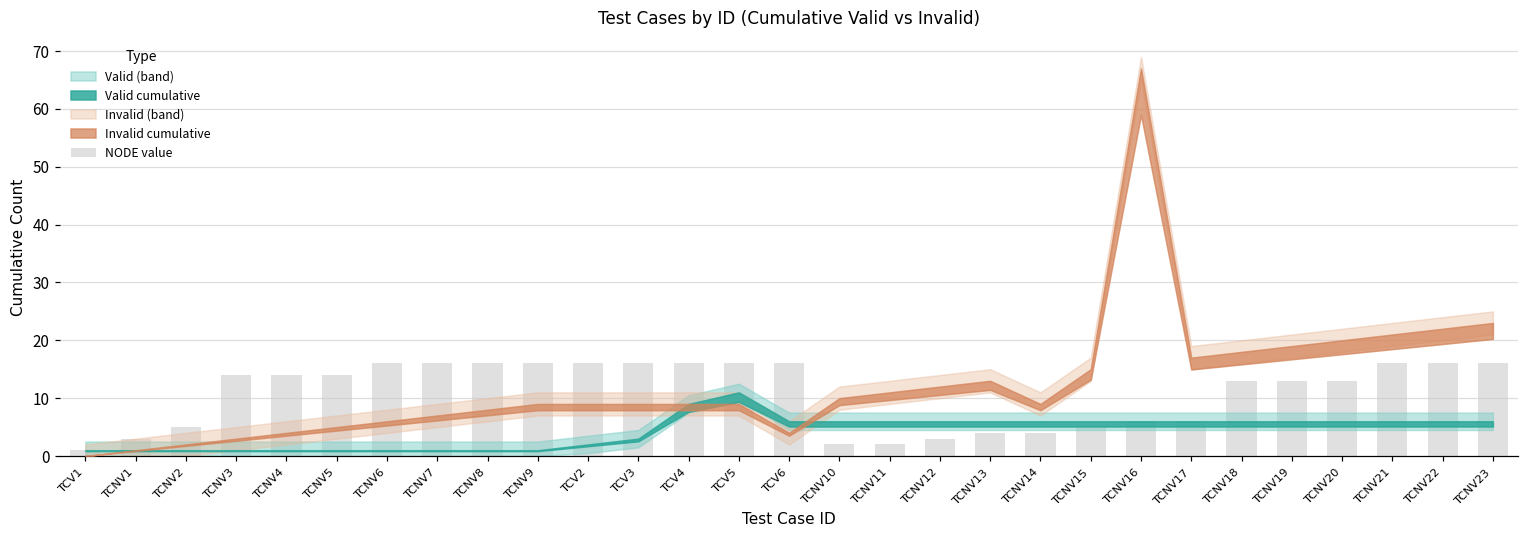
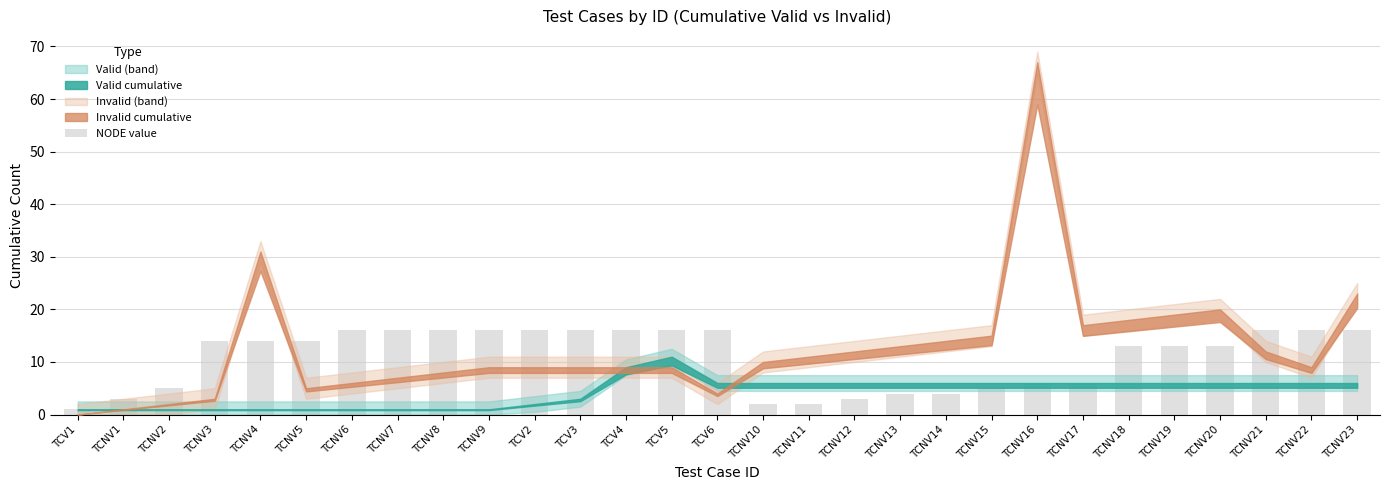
Invalid cumulative, TCNV4: 4 -> 31
Invalid cumulative, TCNV14: 9 -> 14
Invalid cumulative, TCNV21: 21 -> 12
Invalid cumulative, TCNV22: 22 -> 9
